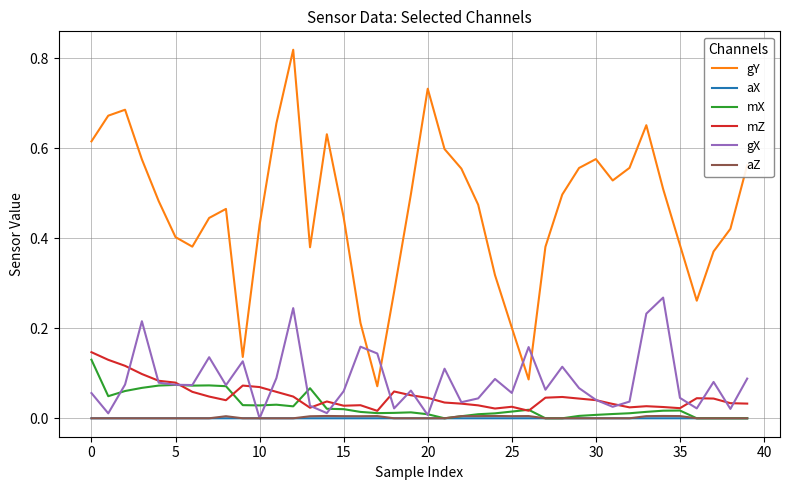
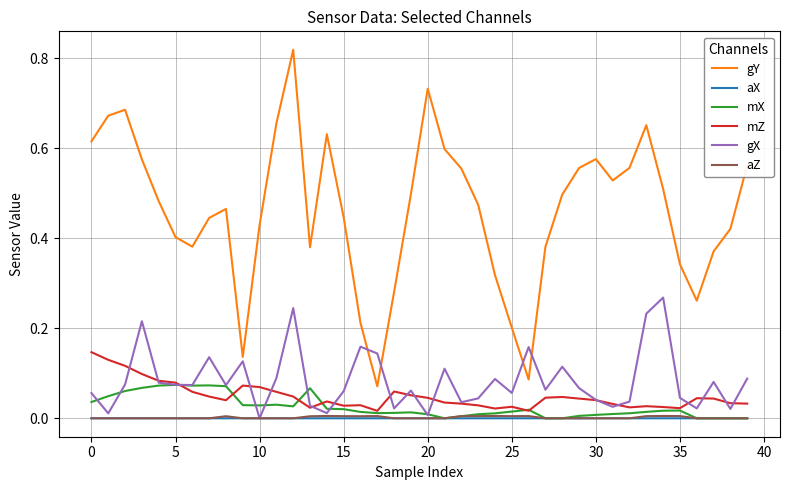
mX, 0: 0.13 -> 0.04
gY, 35: 0.39 -> 0.34
